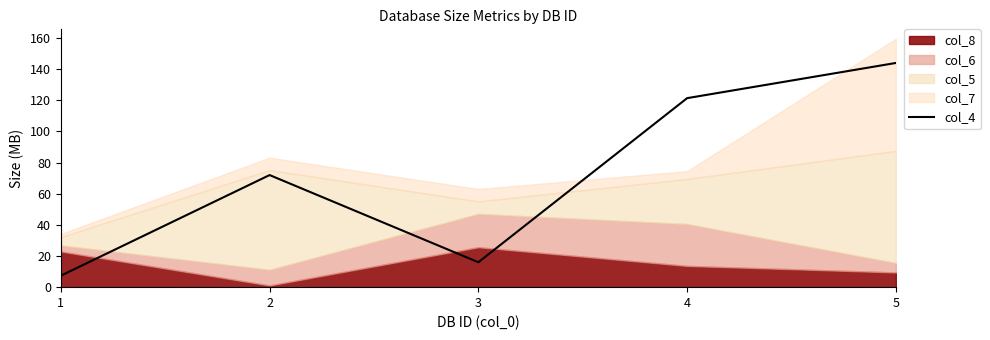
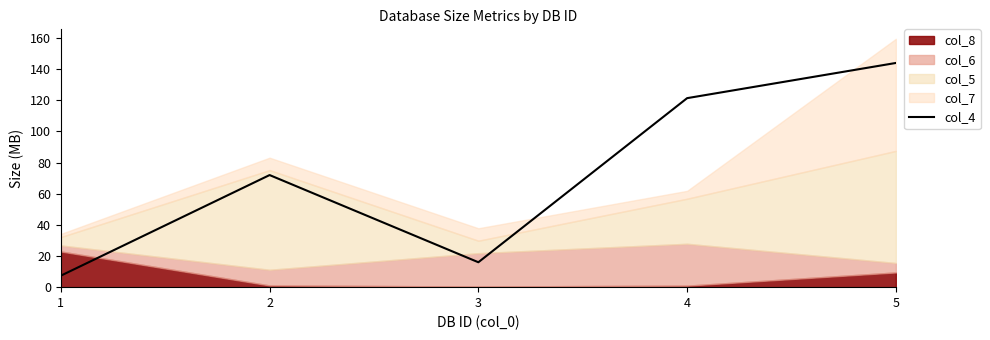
col_8, 3: 26 -> 0
col_8, 4: 14 -> 1
